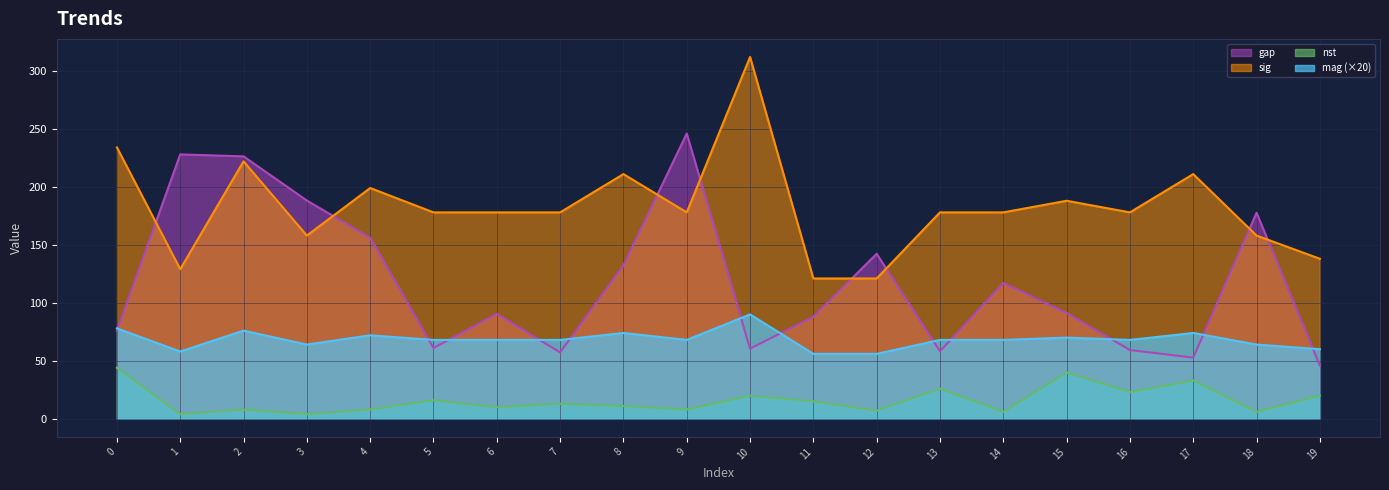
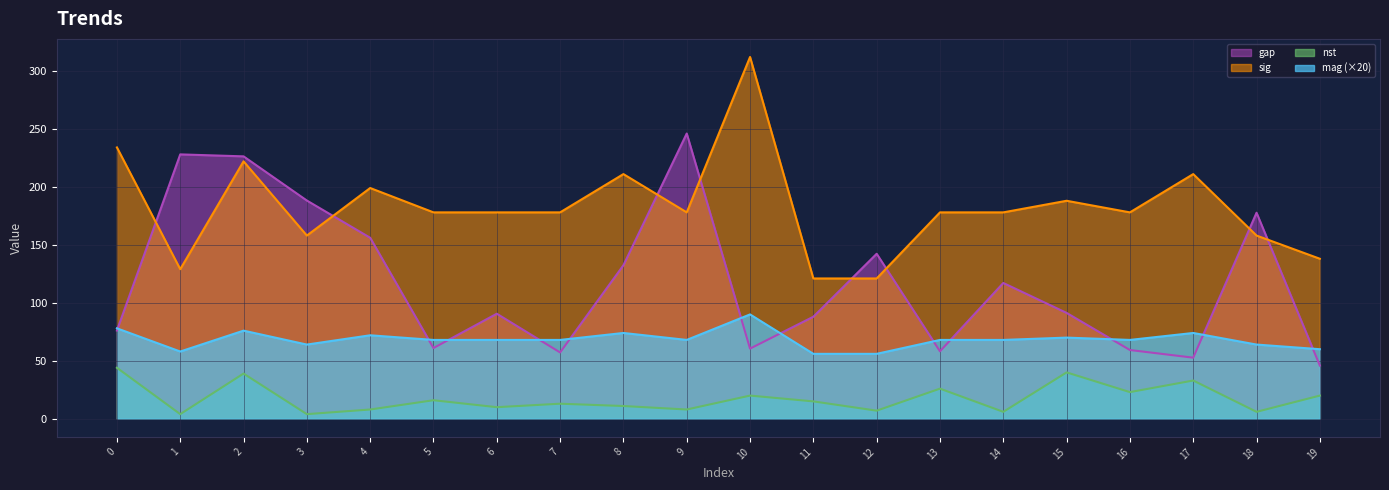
nst, 2: 8 -> 39
